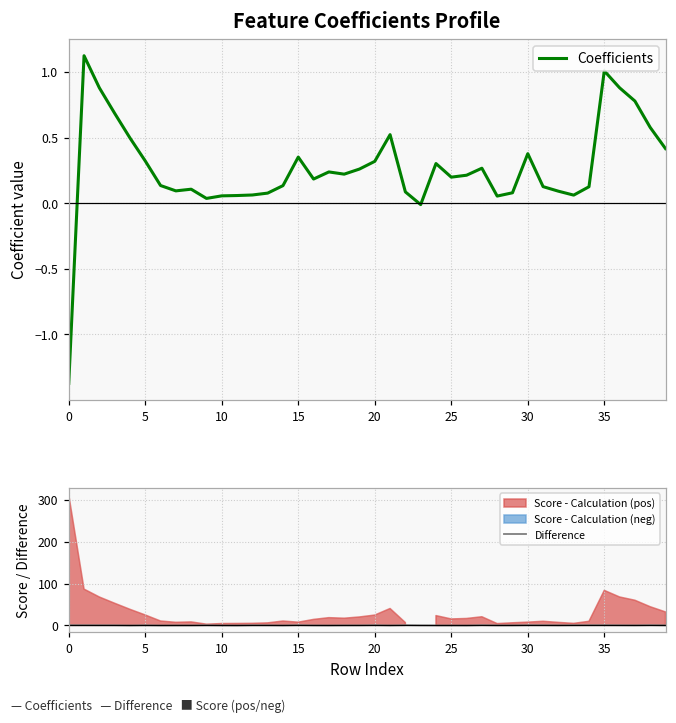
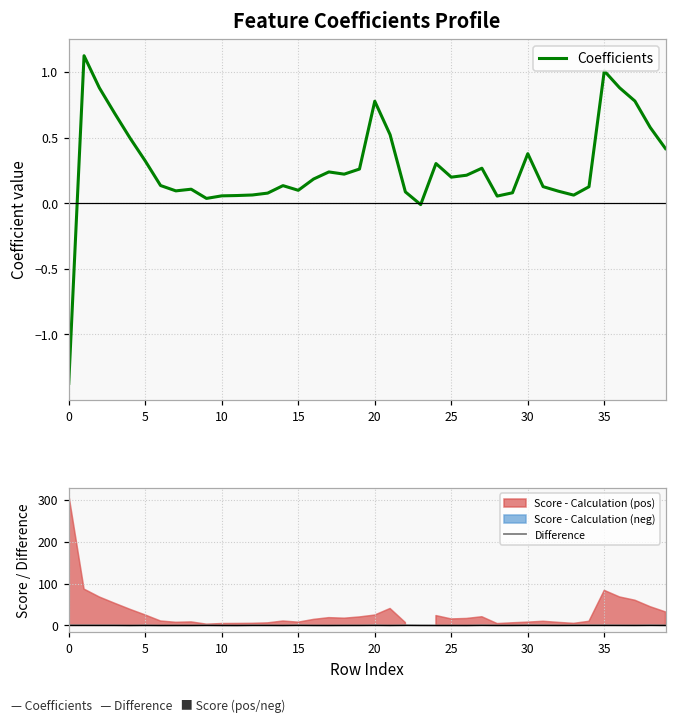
Feature Coefficients Profile, 15: 0.35 -> 0.10
Feature Coefficients Profile, 20: 0.32 -> 0.78
